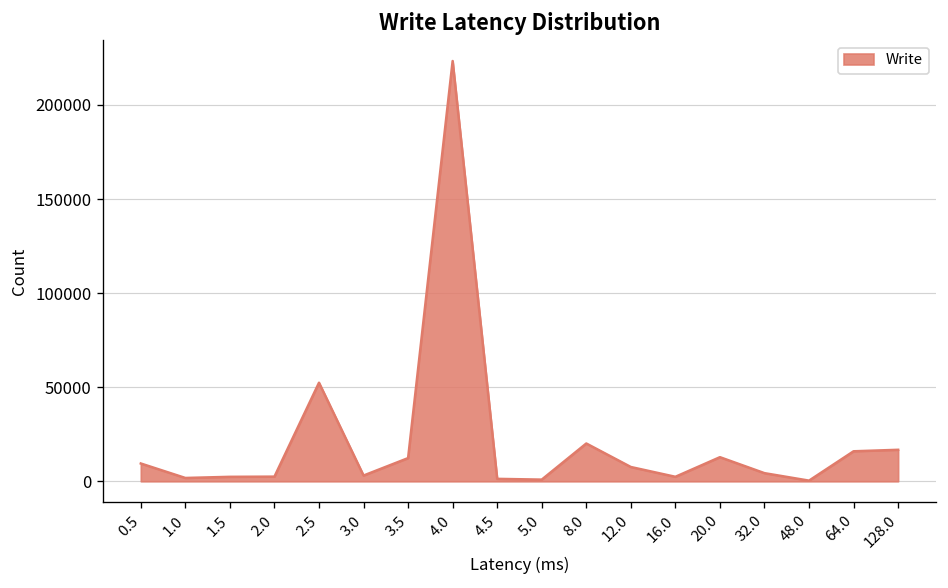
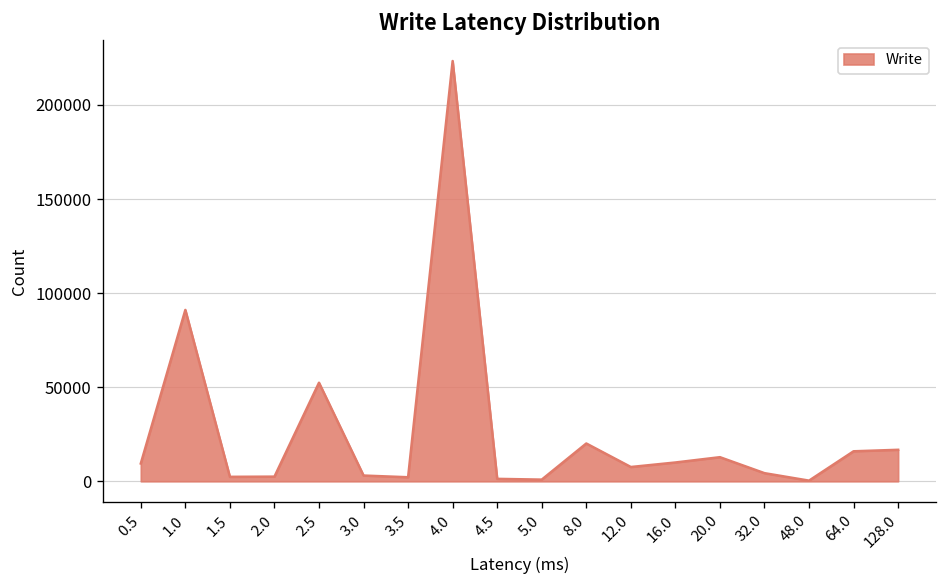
1.0: 2000 -> 91000
3.5: 12000 -> 2000
16.0: 2000 -> 10000
